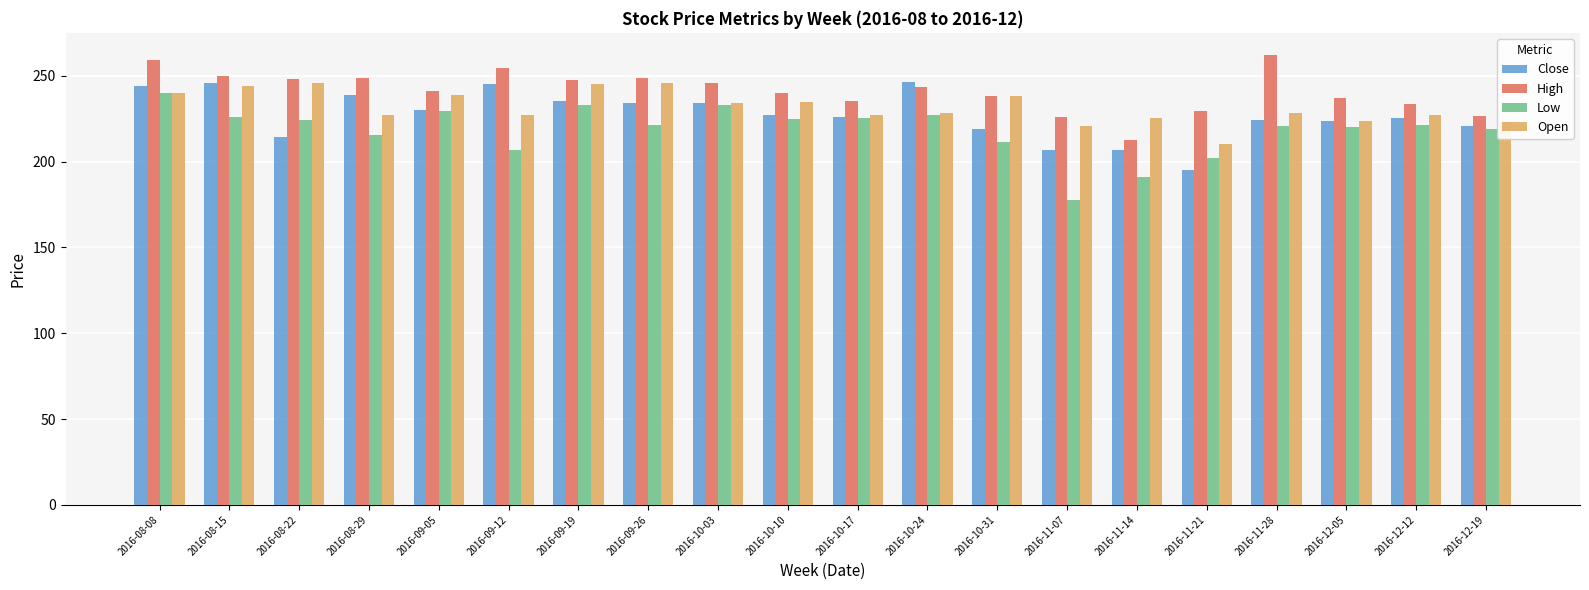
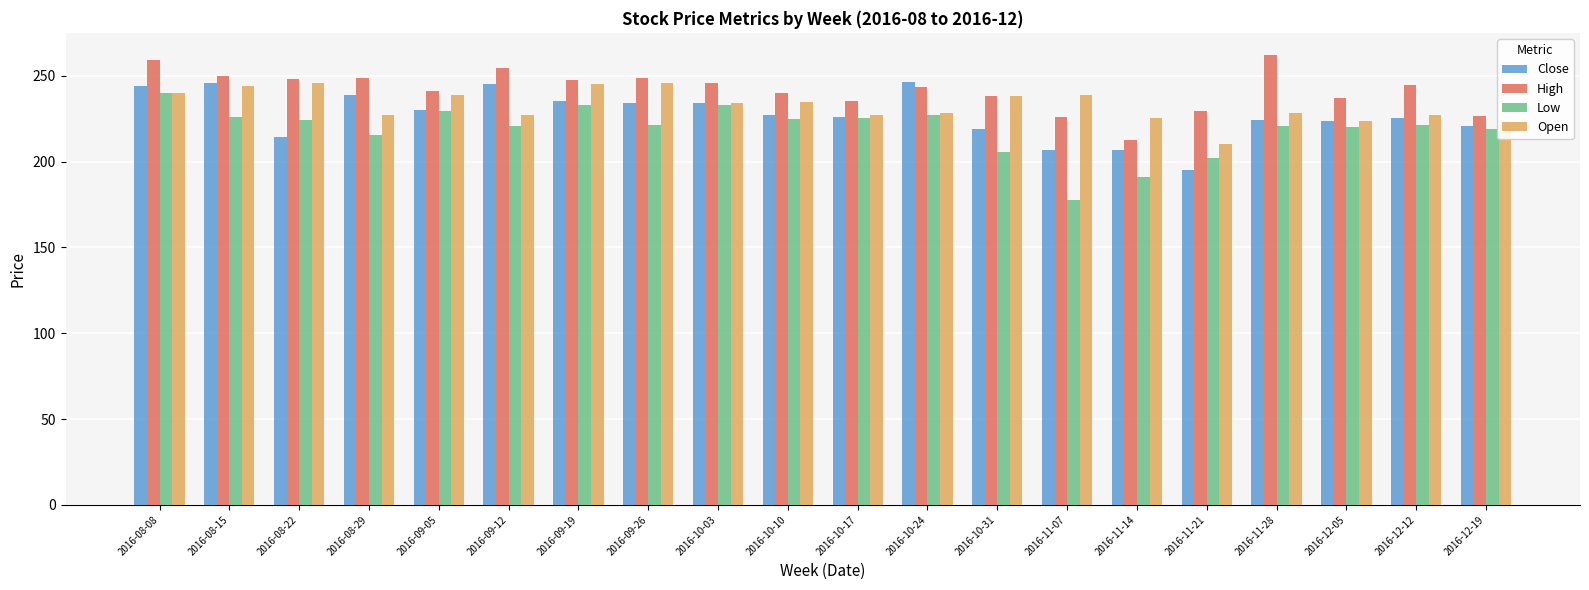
Low, 2016-09-12: 207 -> 221
Low, 2016-10-31: 212 -> 206
Open, 2016-11-07: 221 -> 239
High, 2016-12-12: 234 -> 245
